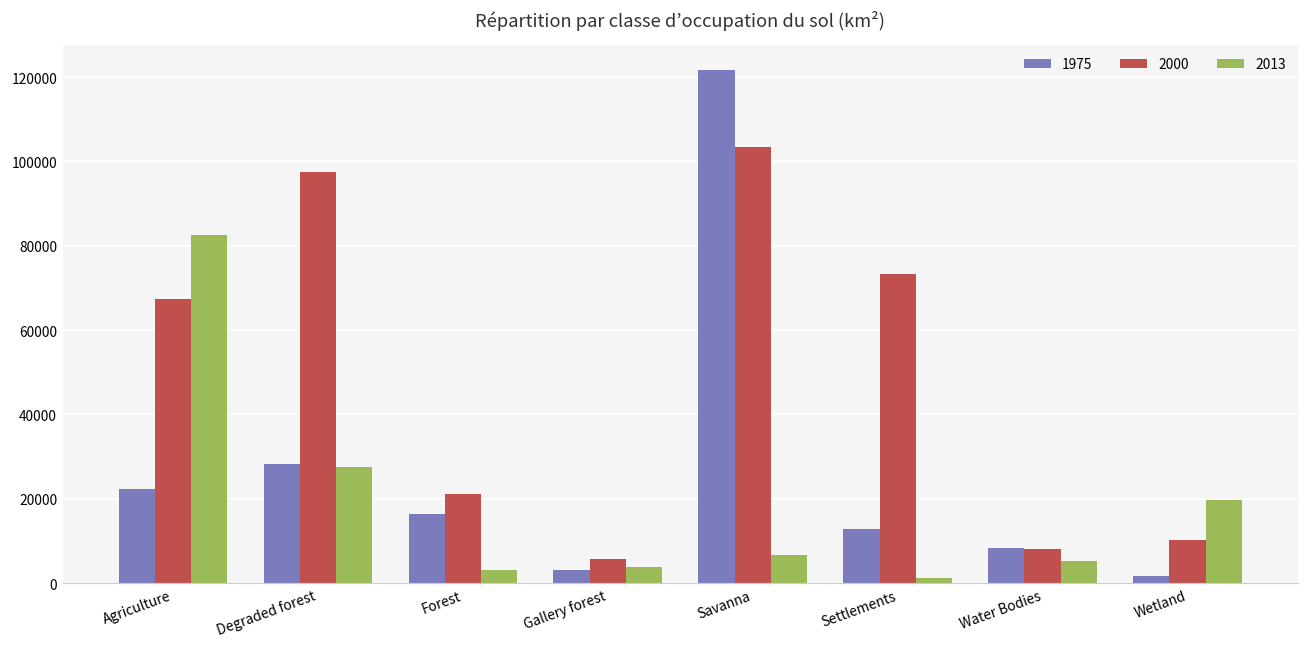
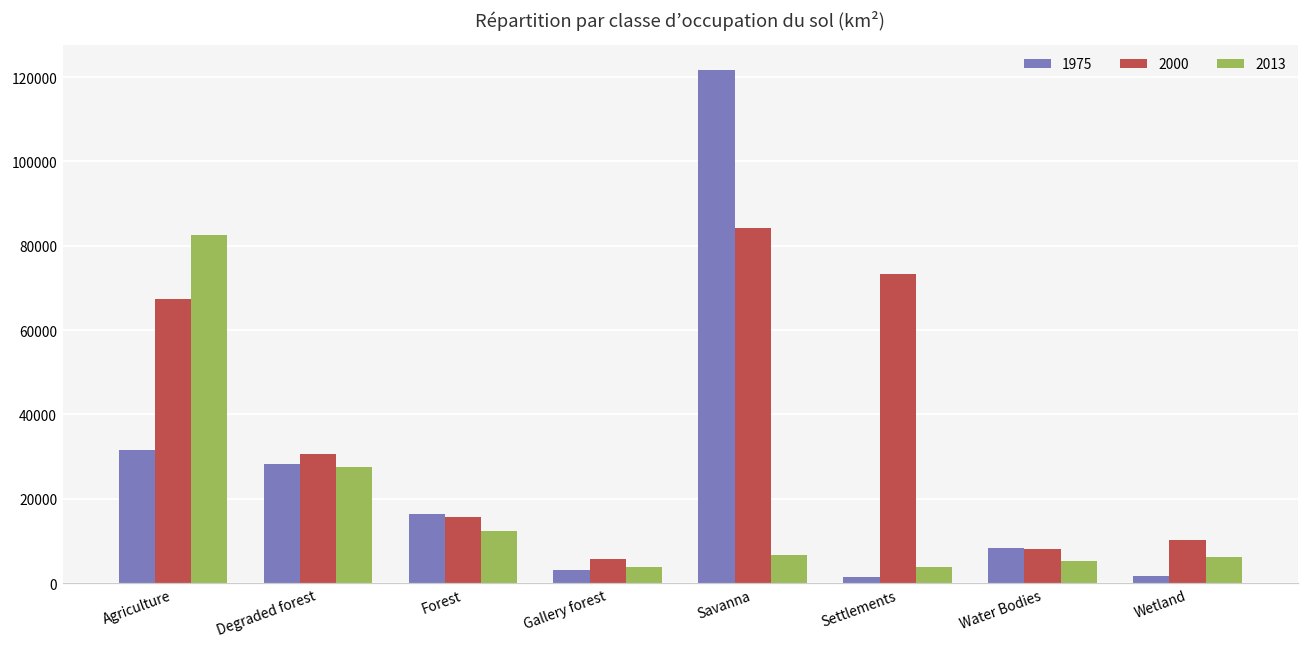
1975, Agriculture: 22000 -> 32000
2000, Degraded forest: 97000 -> 31000
2000, Forest: 21000 -> 16000
2013, Forest: 3000 -> 12000
2000, Savanna: 103000 -> 84000
1975, Settlements: 13000 -> 1000
2013, Settlements: 1000 -> 4000
2013, Wetland: 20000 -> 6000
